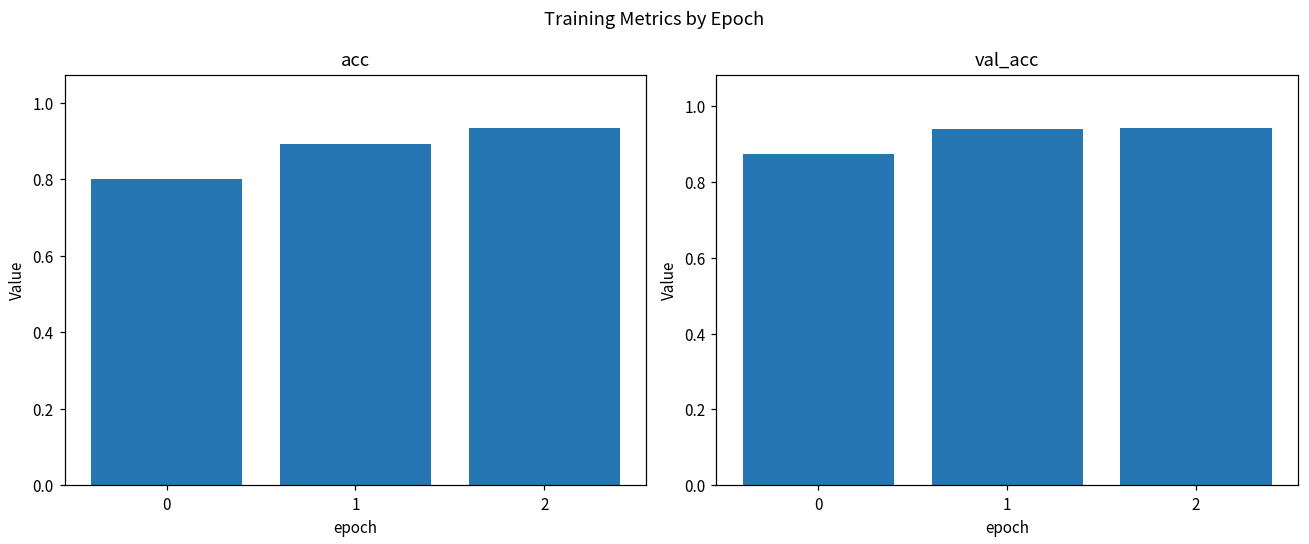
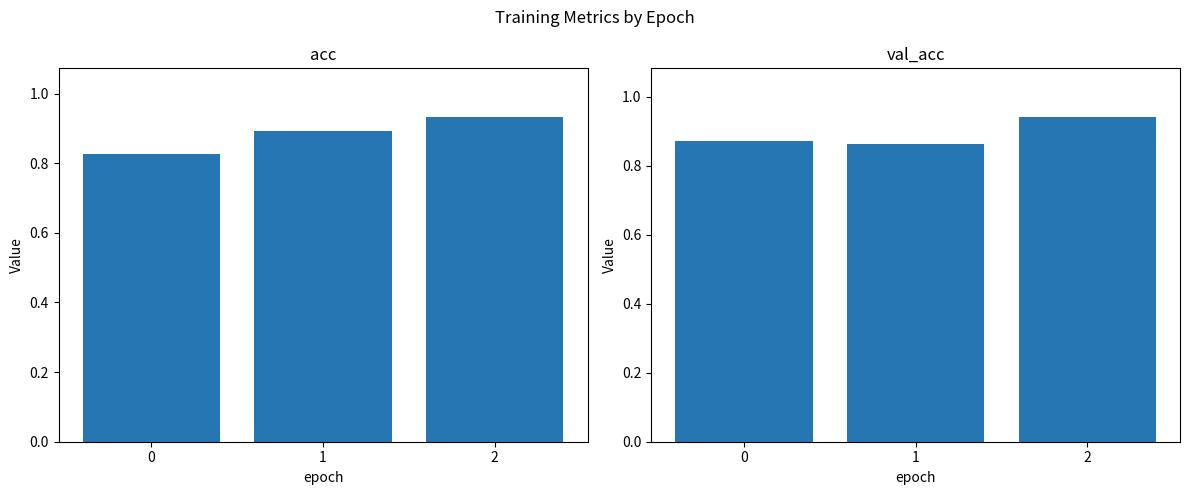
acc, 0: 0.80 -> 0.83
val_acc, 1: 0.94 -> 0.86
